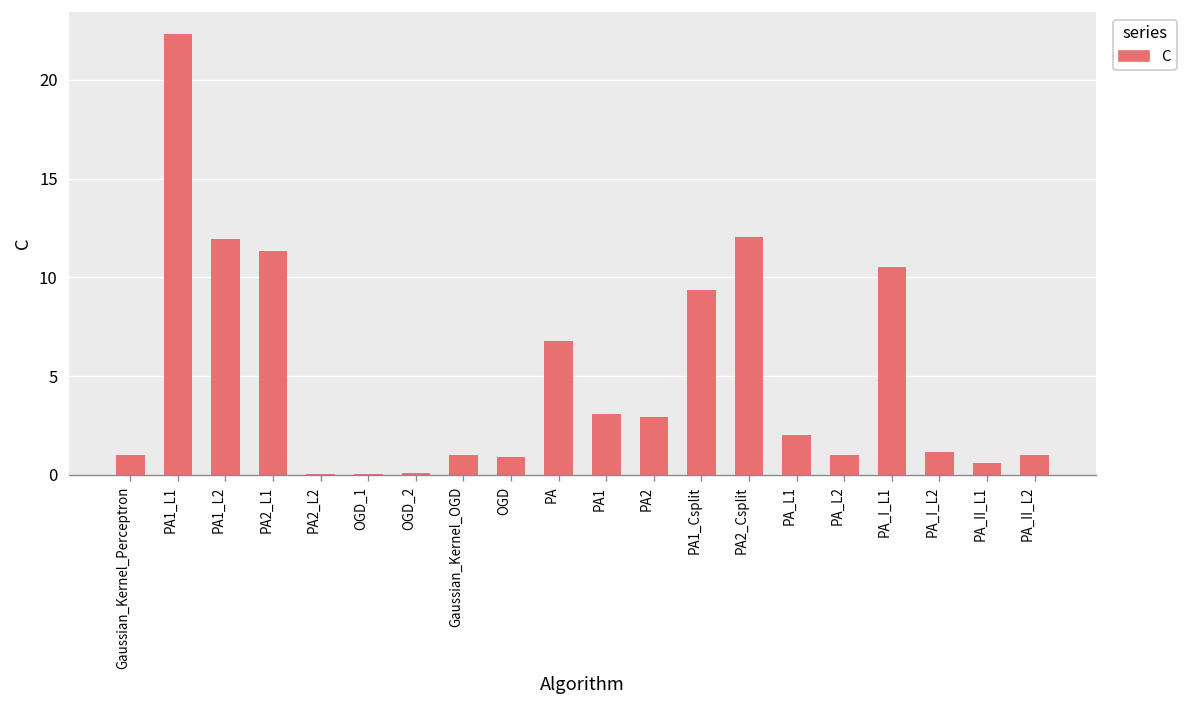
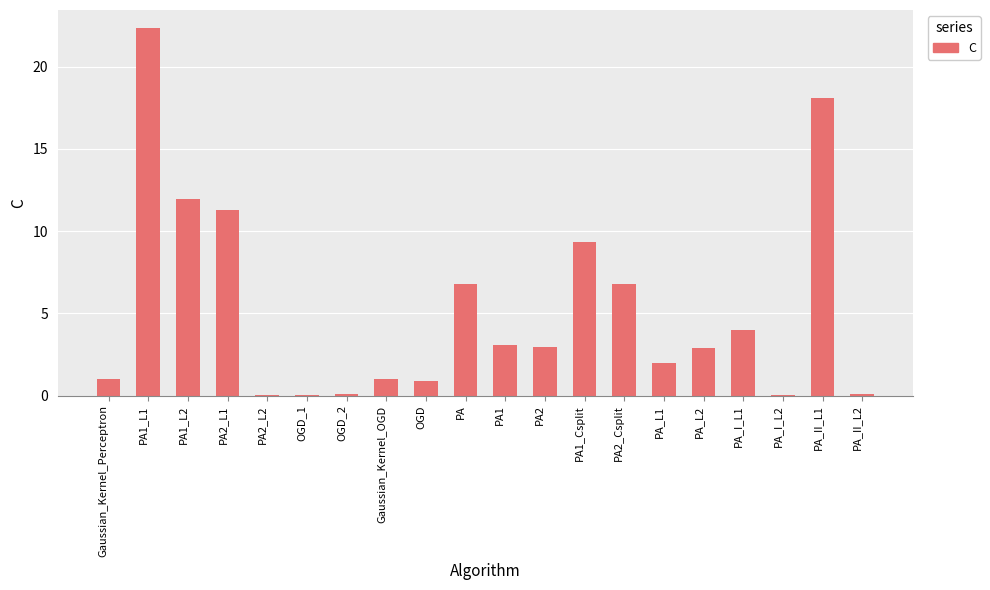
PA2_Csplit: 12.1 -> 6.8
PA_L2: 1.0 -> 2.9
PA_I_L1: 10.5 -> 4.0
PA_I_L2: 1.1 -> 0.1
PA_II_L1: 0.6 -> 18.1
PA_II_L2: 1.0 -> 0.1
